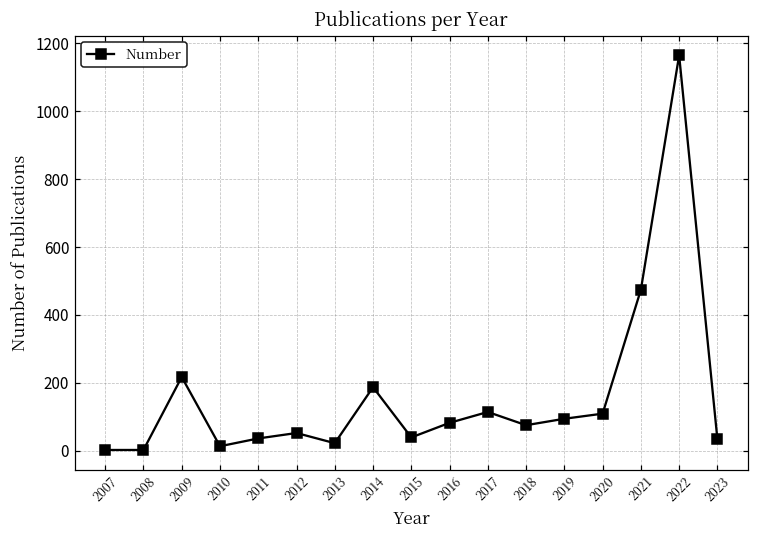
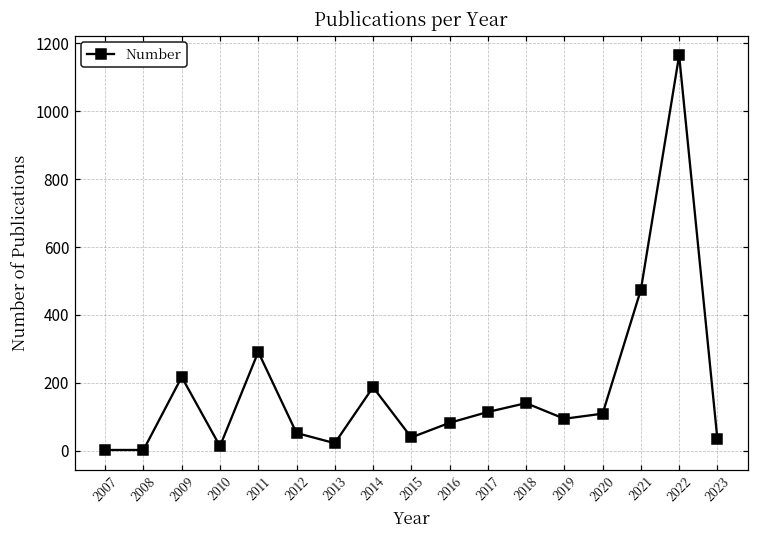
2011: 40 -> 290
2018: 80 -> 140
